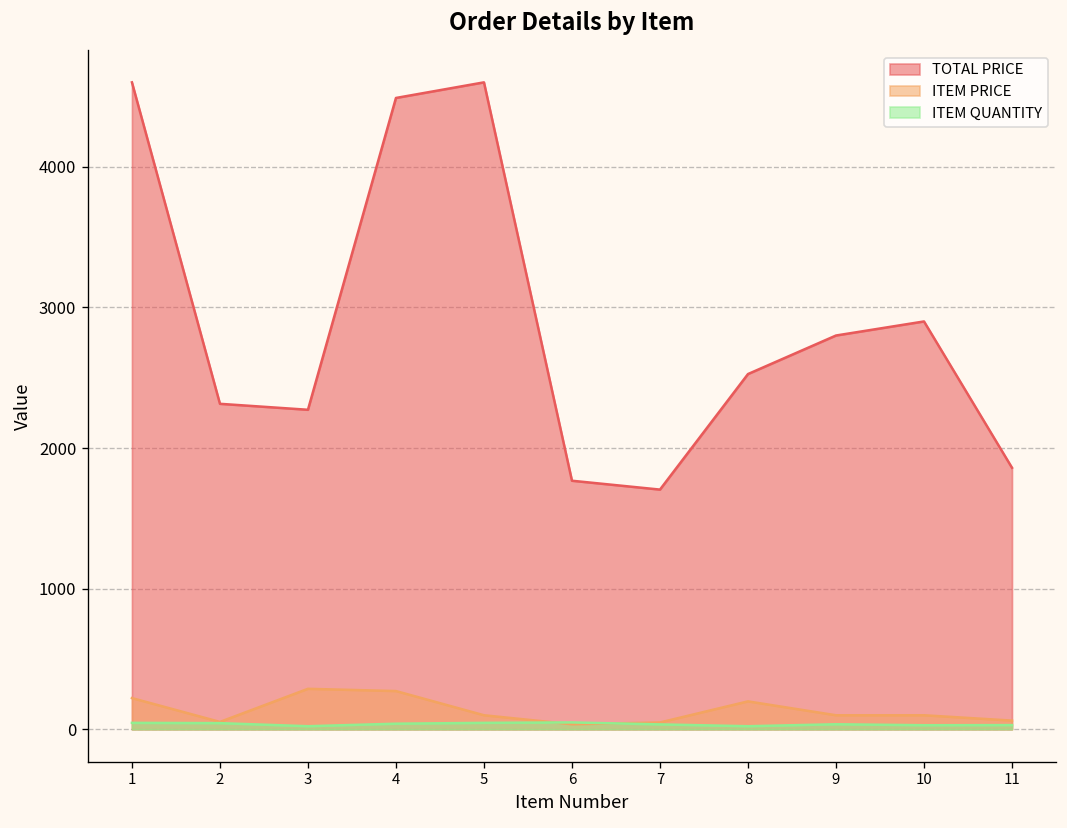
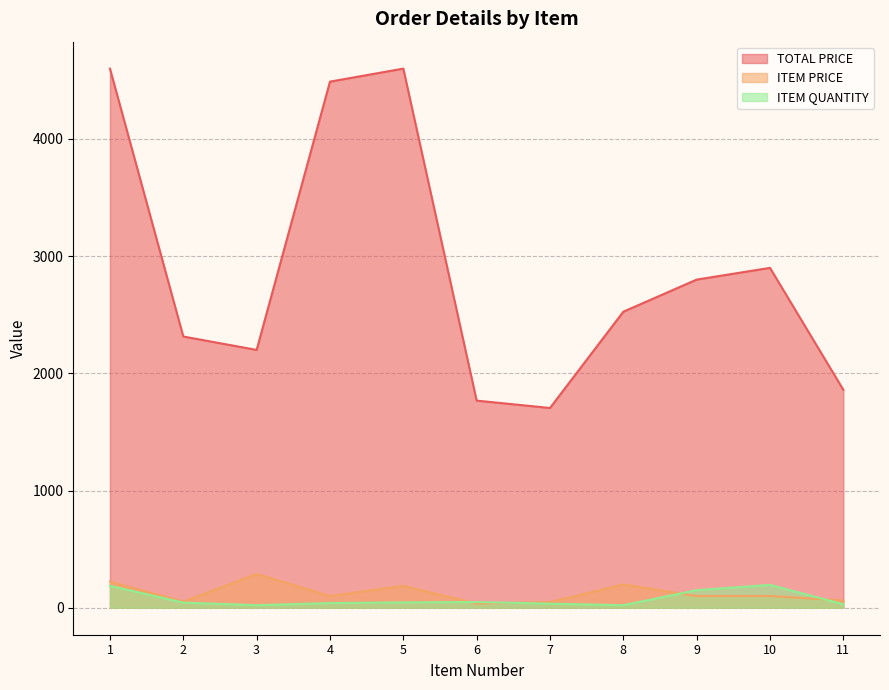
ITEM QUANTITY, 1: 50 -> 190
TOTAL PRICE, 3: 2270 -> 2200
ITEM PRICE, 4: 270 -> 100
ITEM PRICE, 5: 100 -> 190
ITEM QUANTITY, 9: 40 -> 150
ITEM QUANTITY, 10: 30 -> 200
